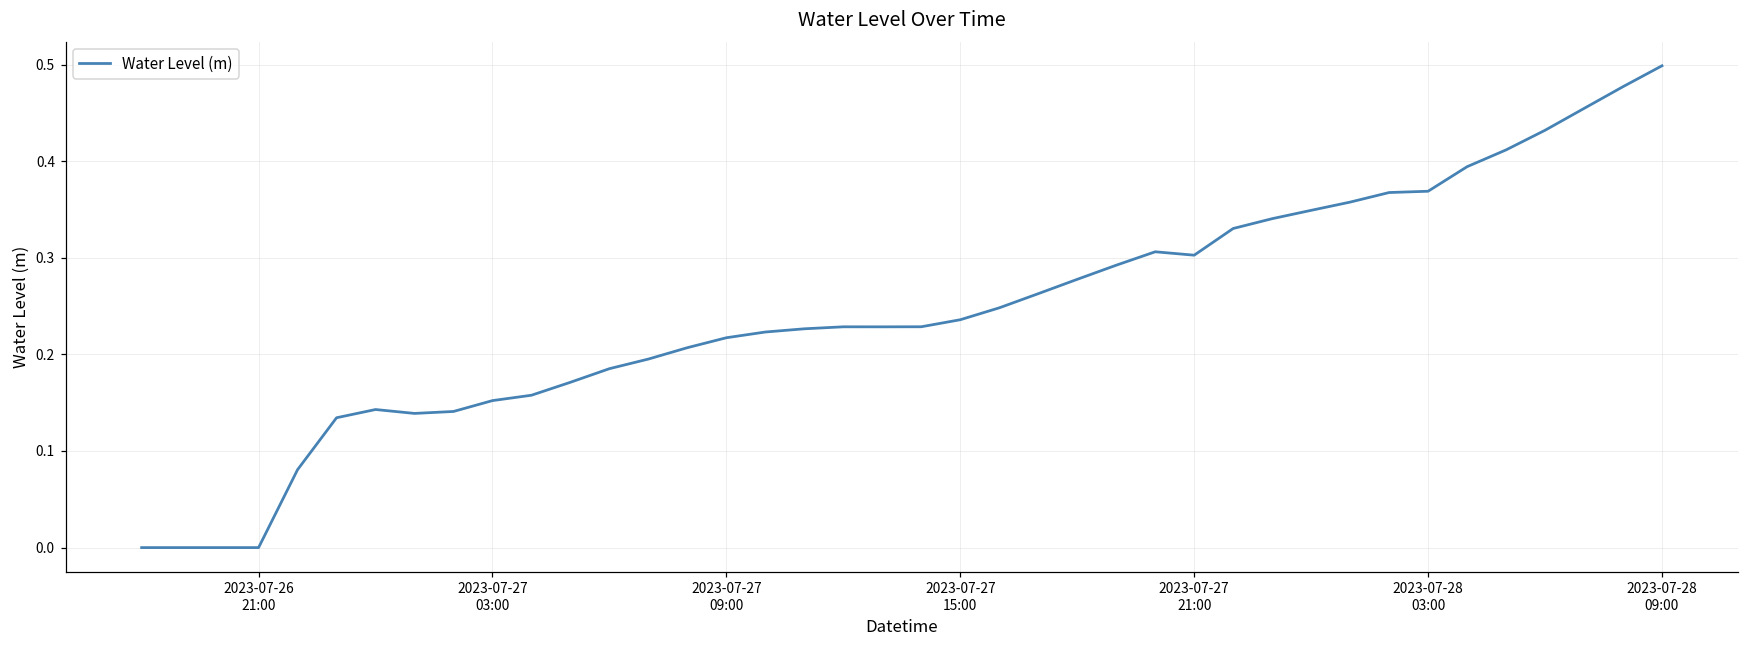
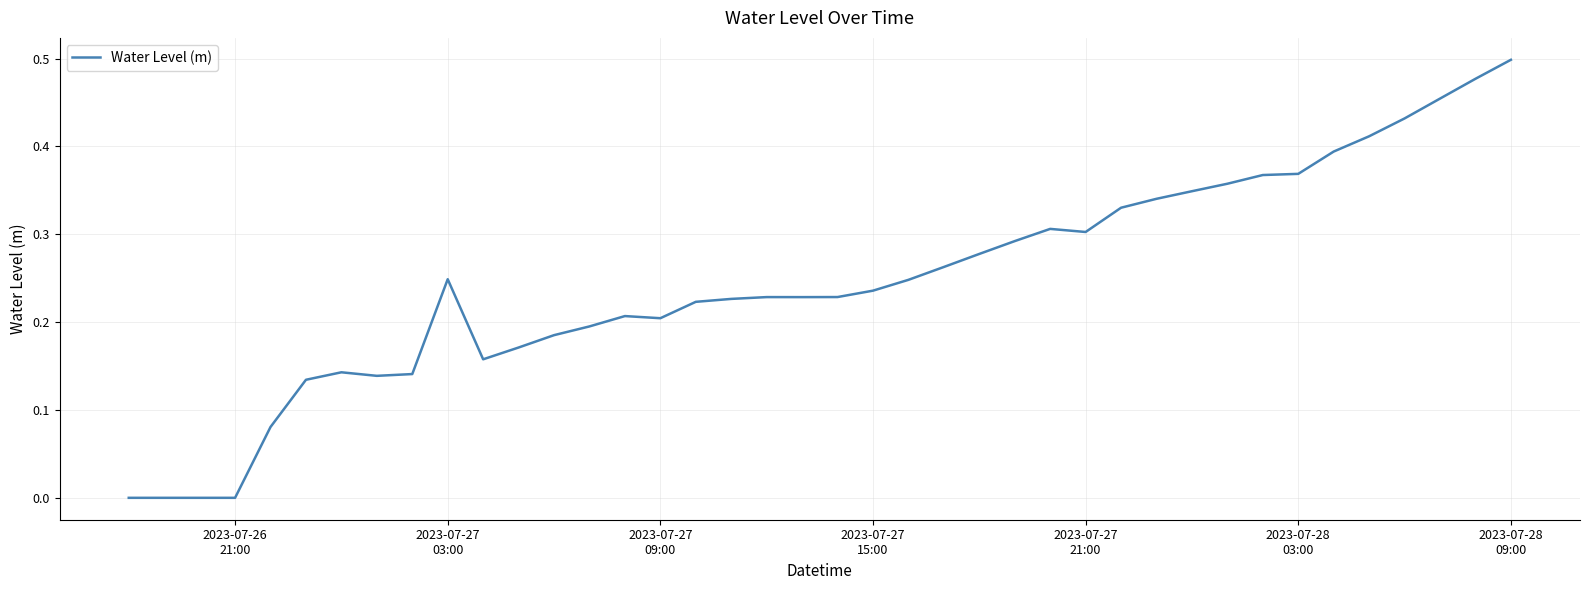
2023-07-27 03:00: 0.15 -> 0.25
2023-07-27 09:00: 0.22 -> 0.20
